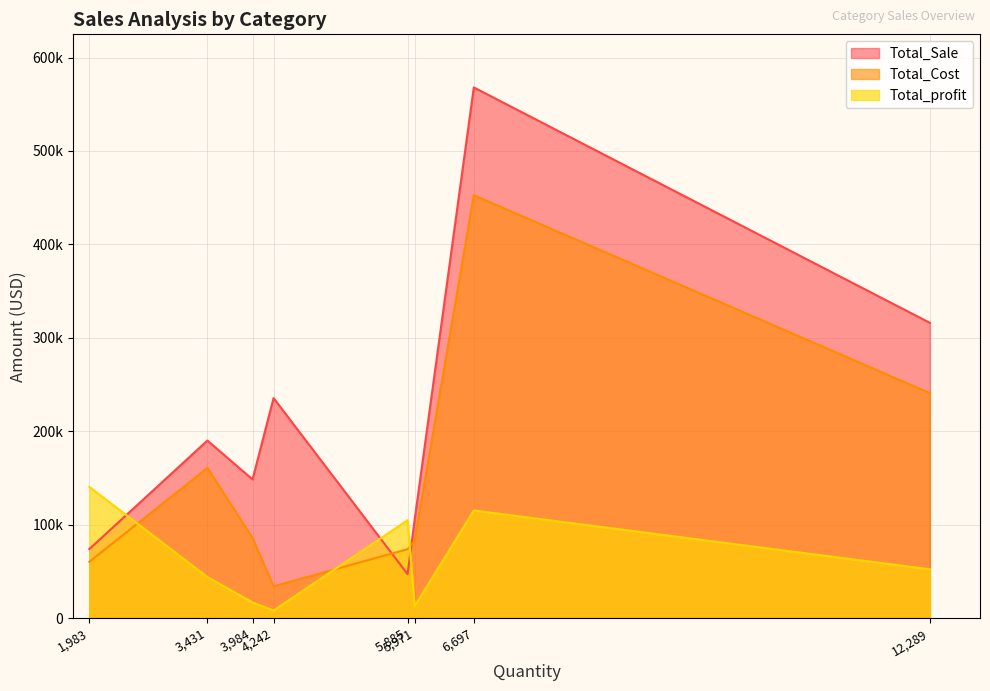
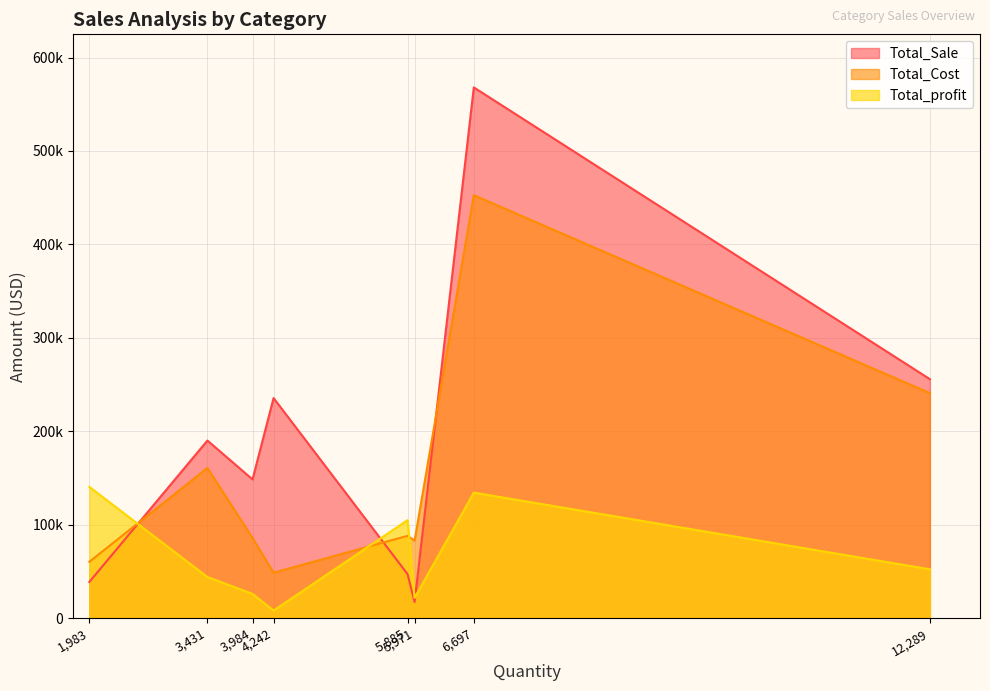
Total_Sale, 1,983: 70000 -> 40000
Total_profit, 3,984: 20000 -> 30000
Total_Cost, 4,242: 30000 -> 50000
Total_Cost, 5,885: 70000 -> 90000
Total_Sale, 5,971: 100000 -> 20000
Total_profit, 5,971: 10000 -> 20000
Total_profit, 6,697: 120000 -> 130000
Total_Sale, 12,289: 320000 -> 260000
